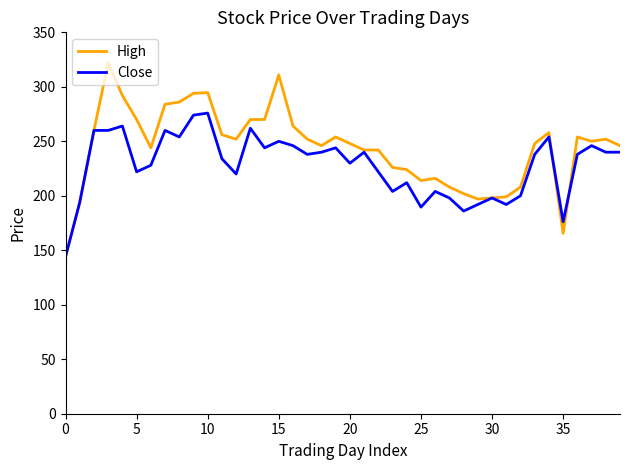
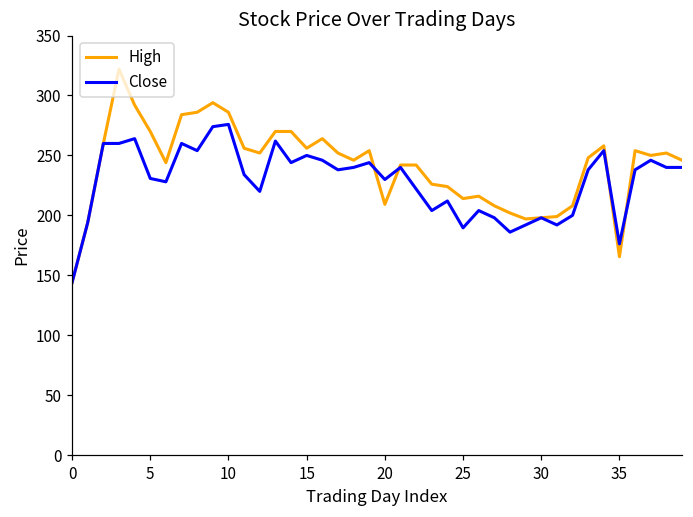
Close, 5: 222 -> 231
High, 10: 295 -> 286
High, 15: 311 -> 256
High, 20: 248 -> 209
